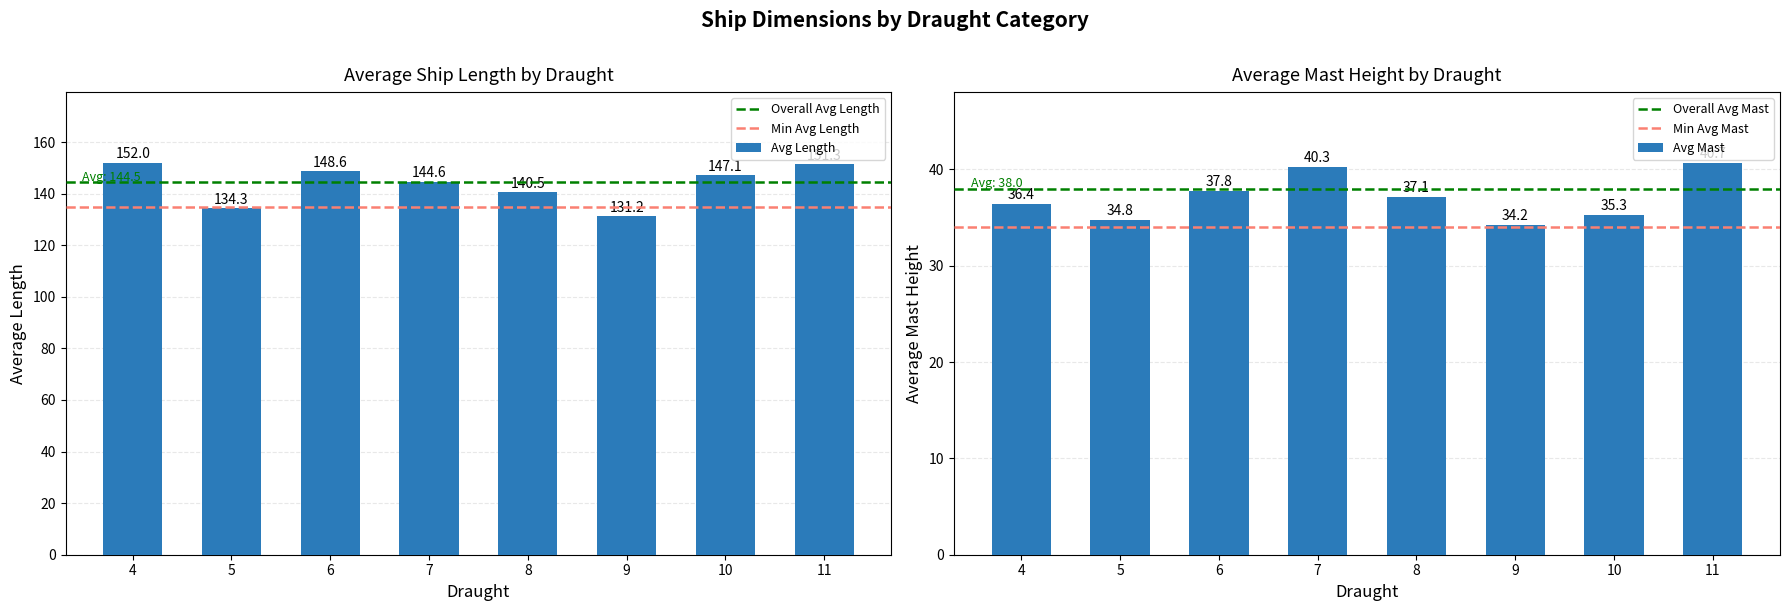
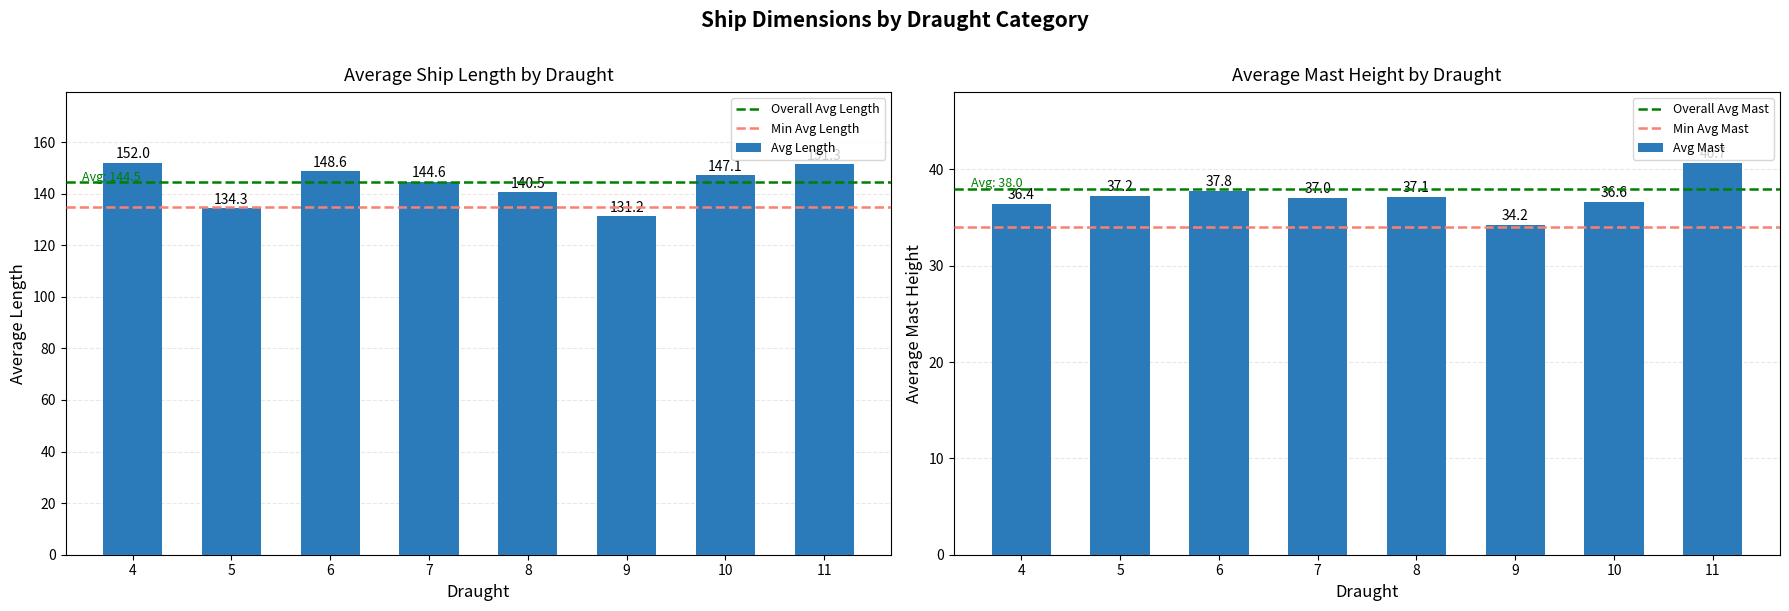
Average Mast Height by Draught, 5: 34.8 -> 37.2
Average Mast Height by Draught, 7: 40.3 -> 37.0
Average Mast Height by Draught, 10: 35.3 -> 36.6
